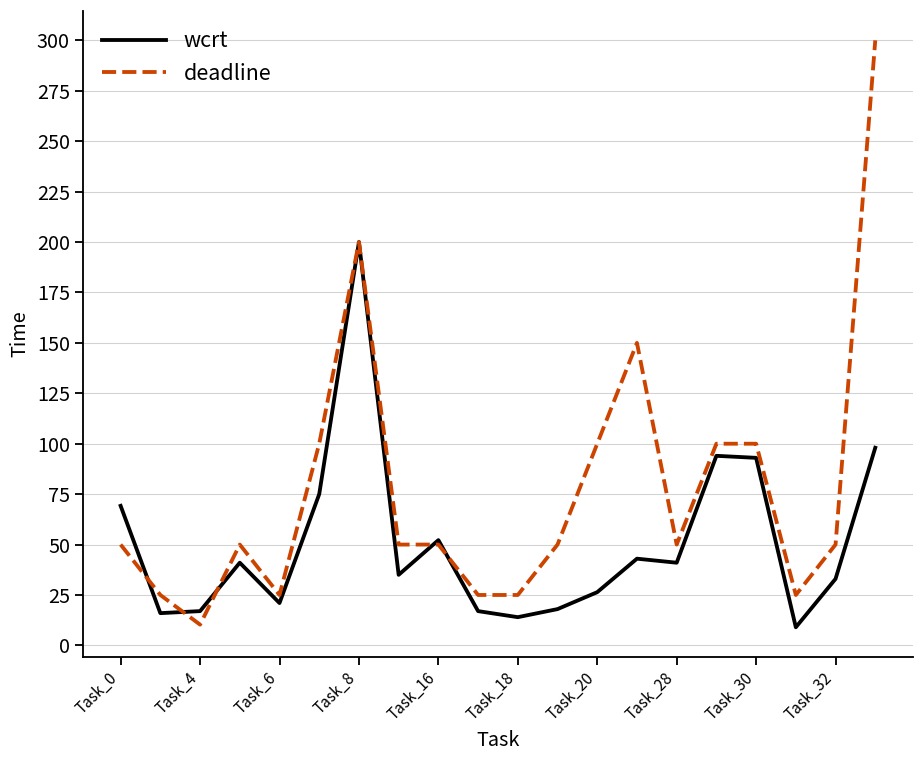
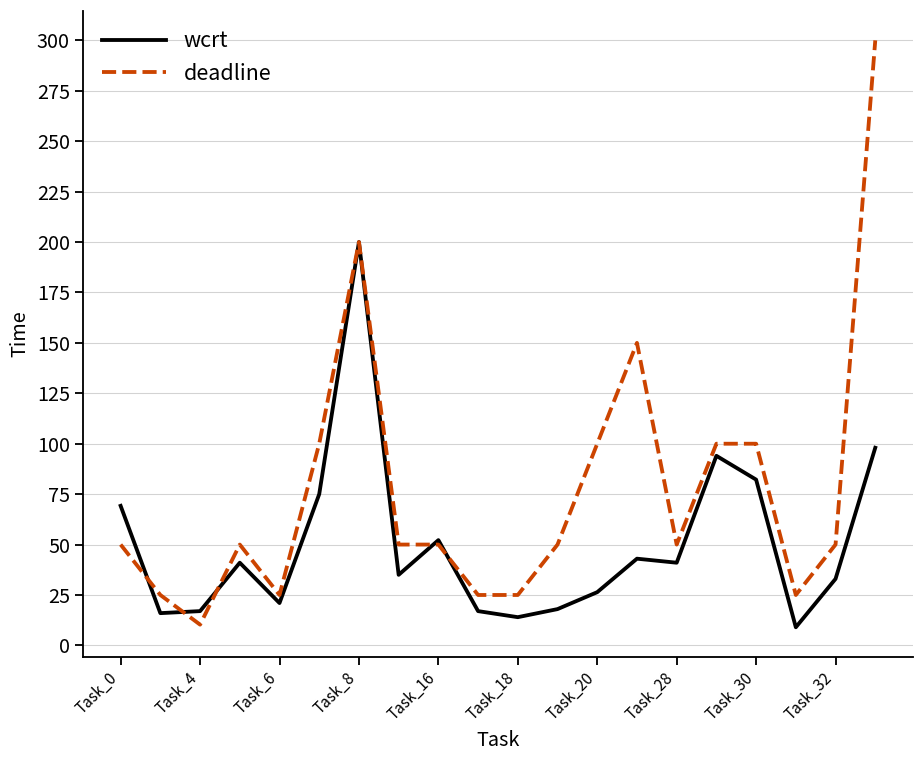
wcrt, Task_30: 93 -> 82
